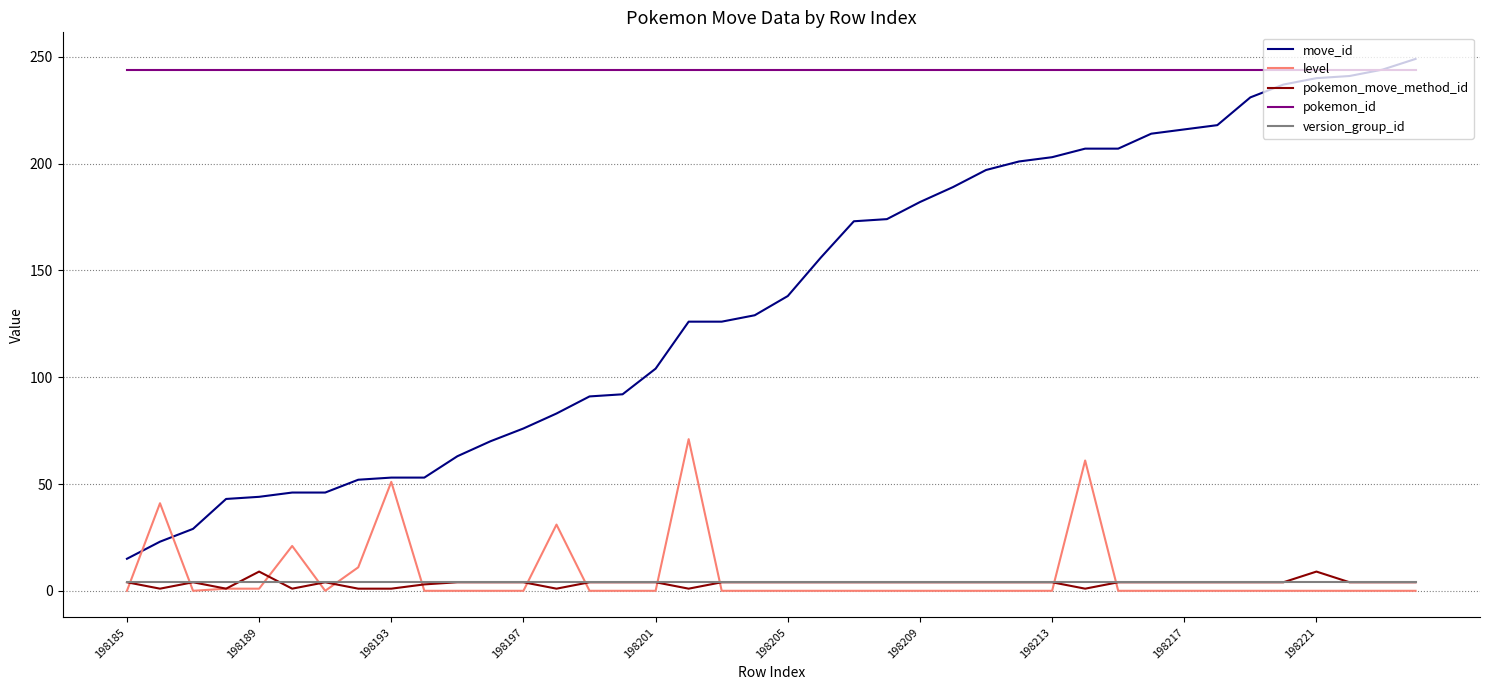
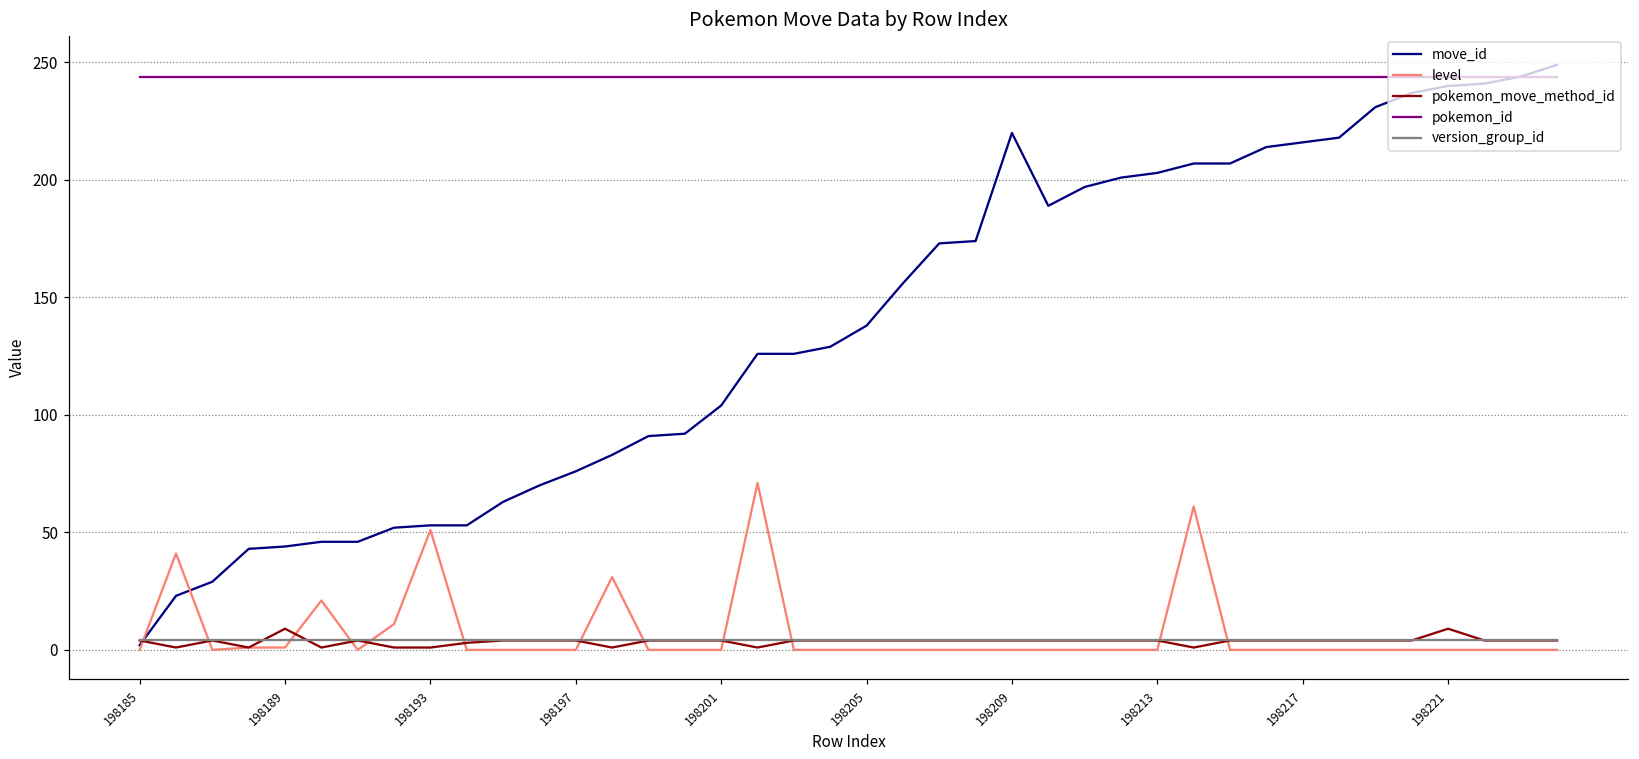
move_id, 198185: 15 -> 2
move_id, 198209: 182 -> 220
